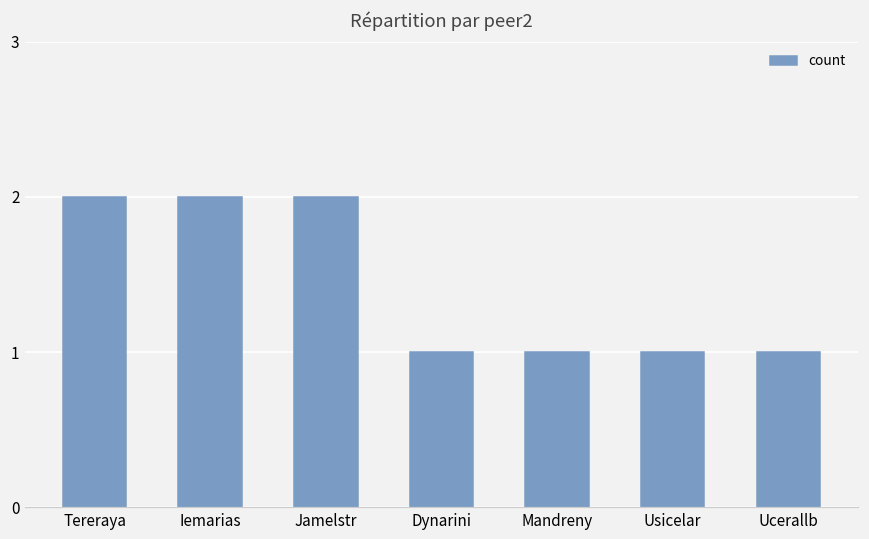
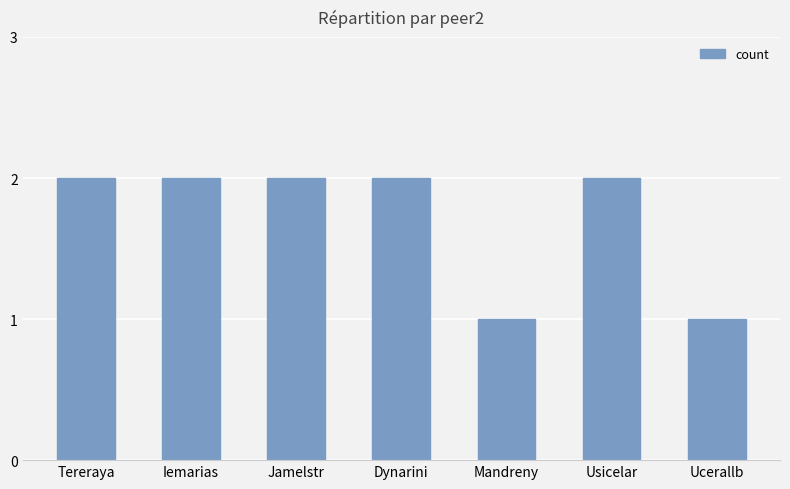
Dynarini: 1 -> 2
Usicelar: 1 -> 2
